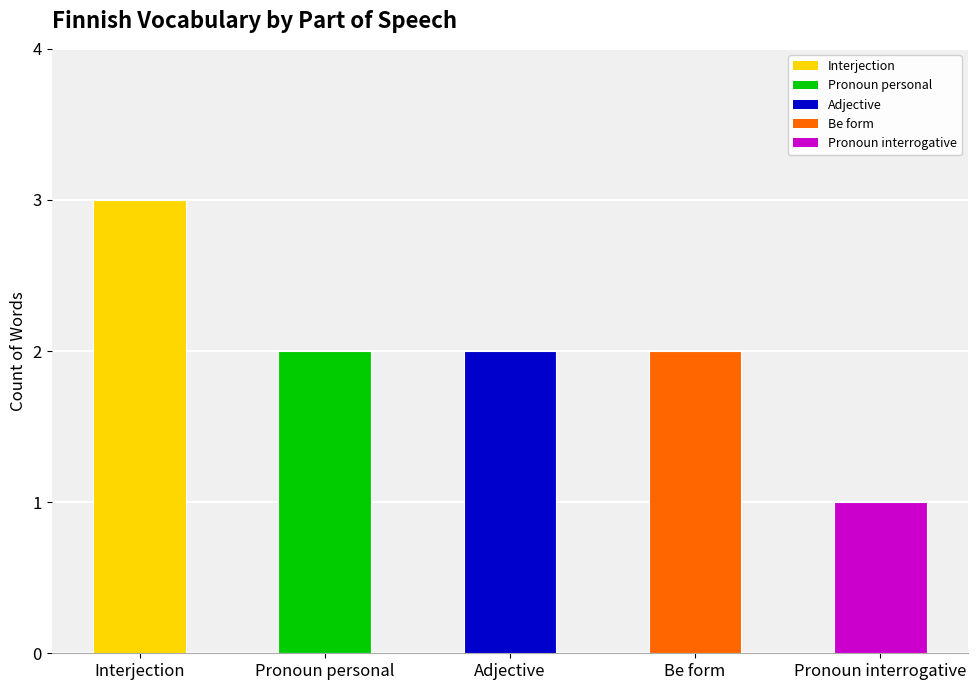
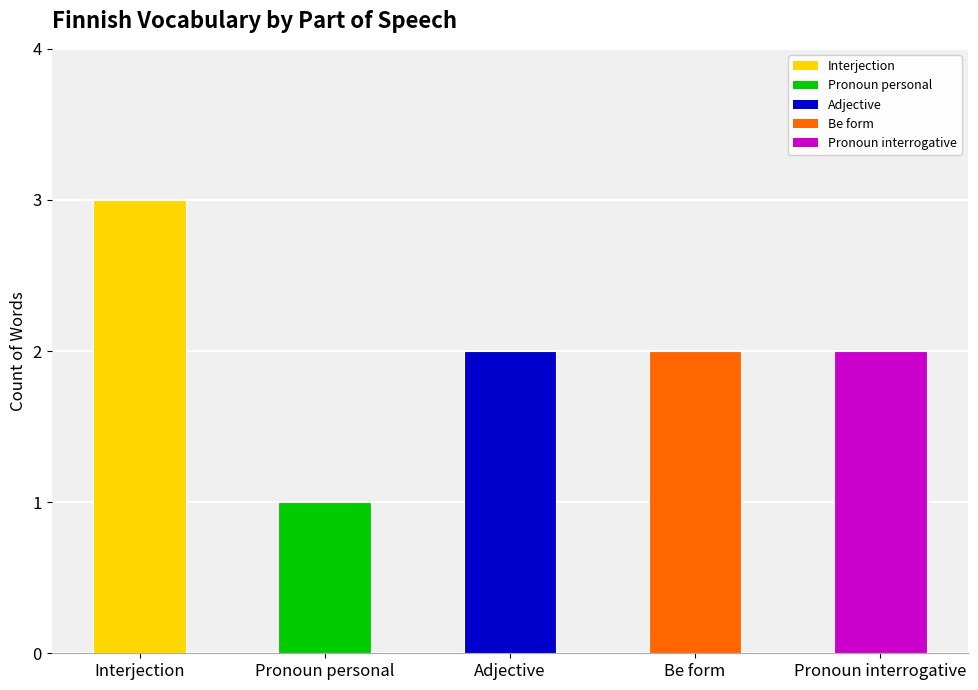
Pronoun personal: 2 -> 1
Pronoun interrogative: 1 -> 2
